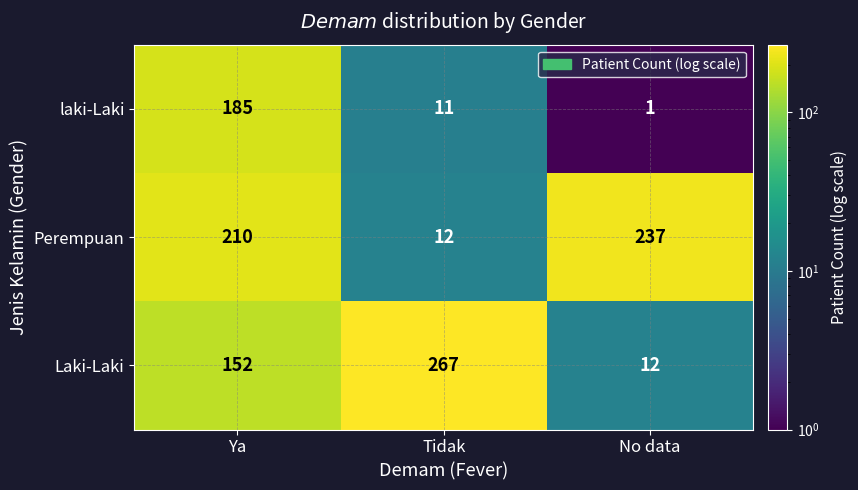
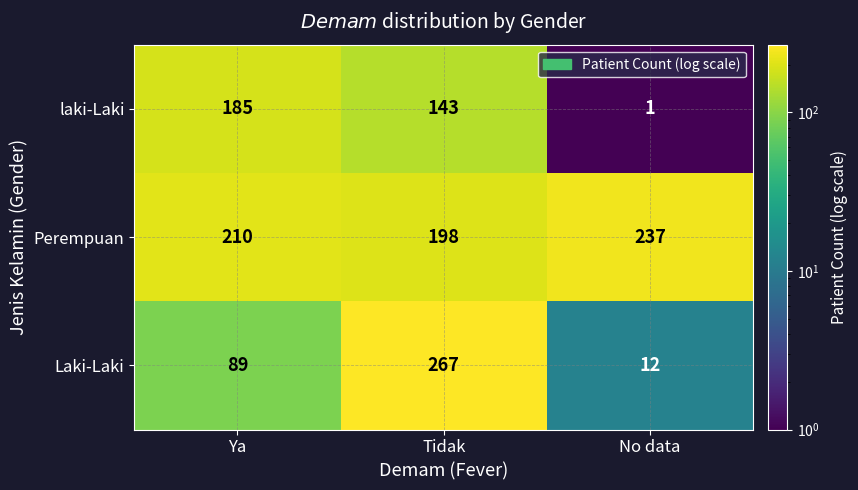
laki-Laki, Tidak: 11 -> 143
Perempuan, Tidak: 12 -> 198
Laki-Laki, Ya: 152 -> 89
